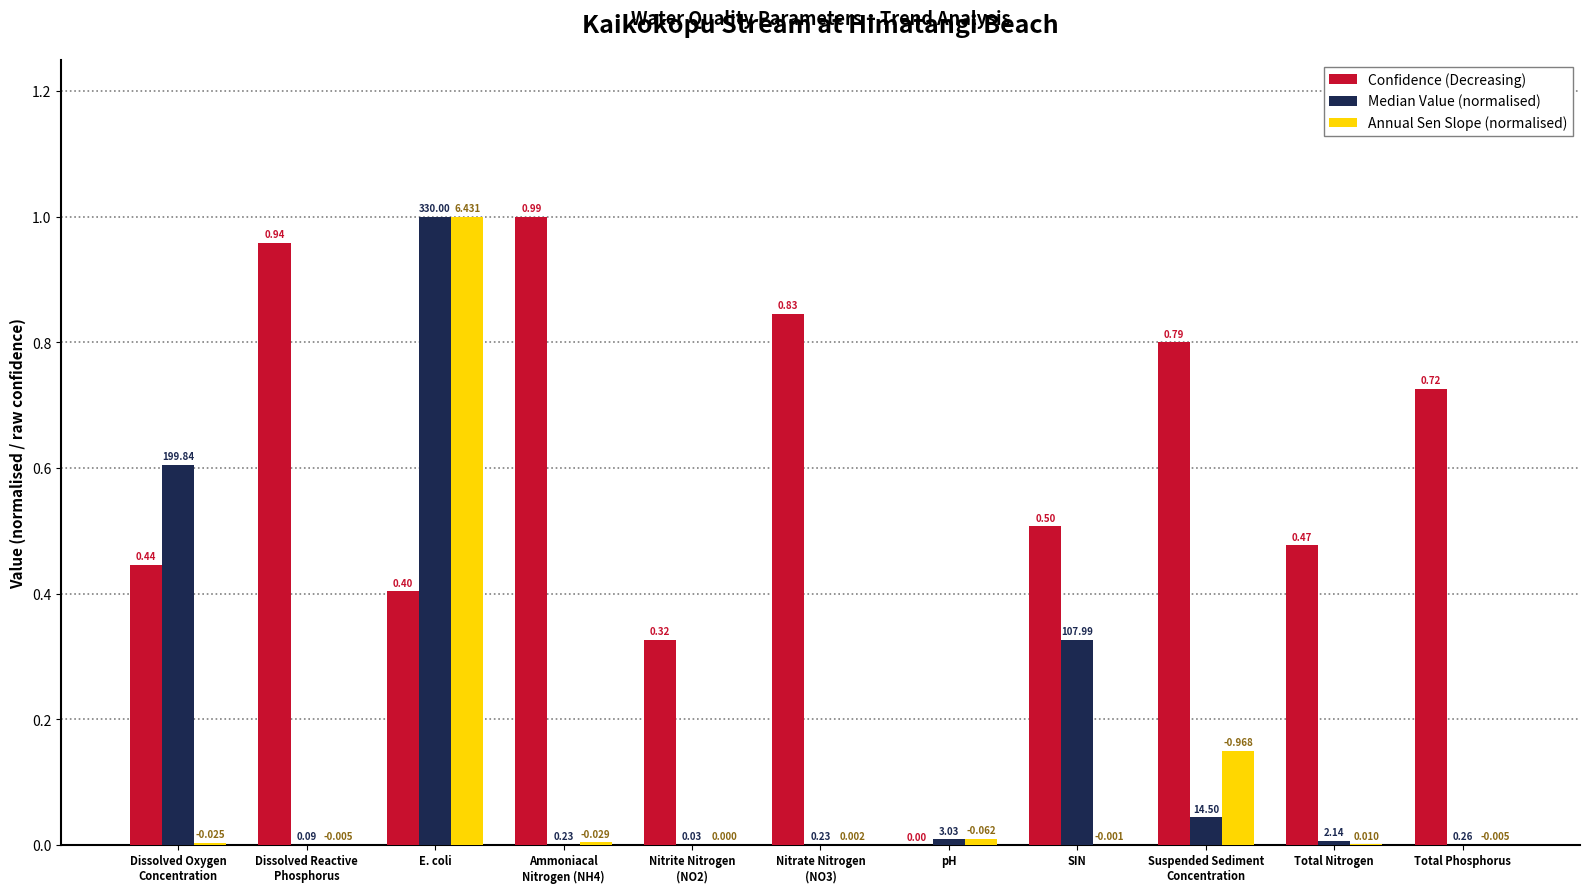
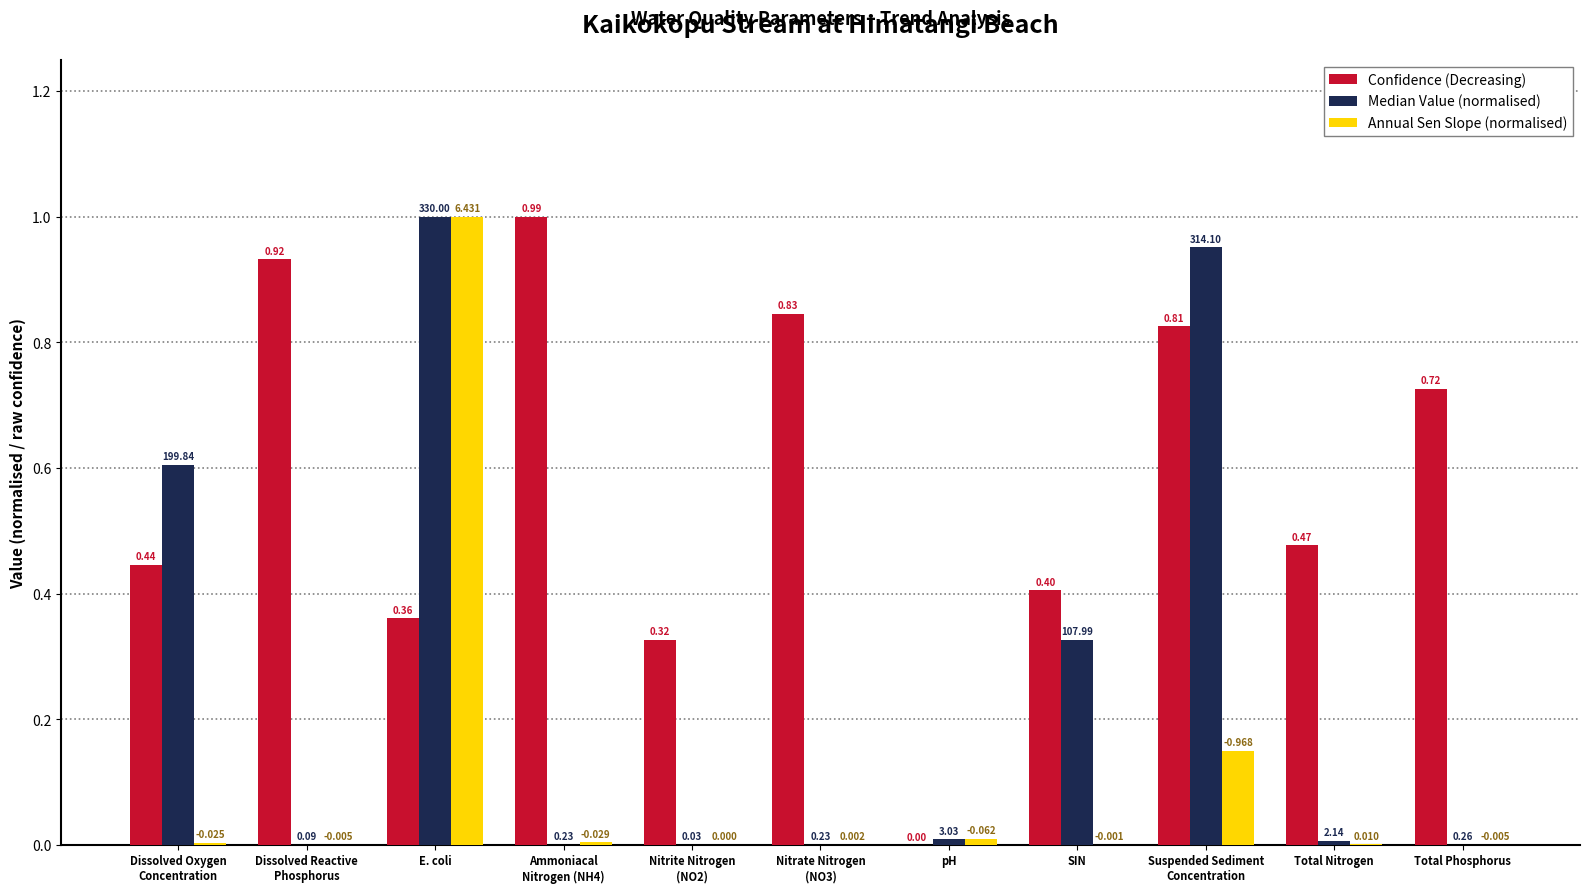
Confidence (Decreasing), Dissolved Reactive Phosphorus: 0.94 -> 0.92
Confidence (Decreasing), E. coli: 0.40 -> 0.36
Confidence (Decreasing), SIN: 0.50 -> 0.40
Confidence (Decreasing), Suspended Sediment Concentration: 0.79 -> 0.81
Median Value (normalised), Suspended Sediment Concentration: 14.50 -> 314.10
